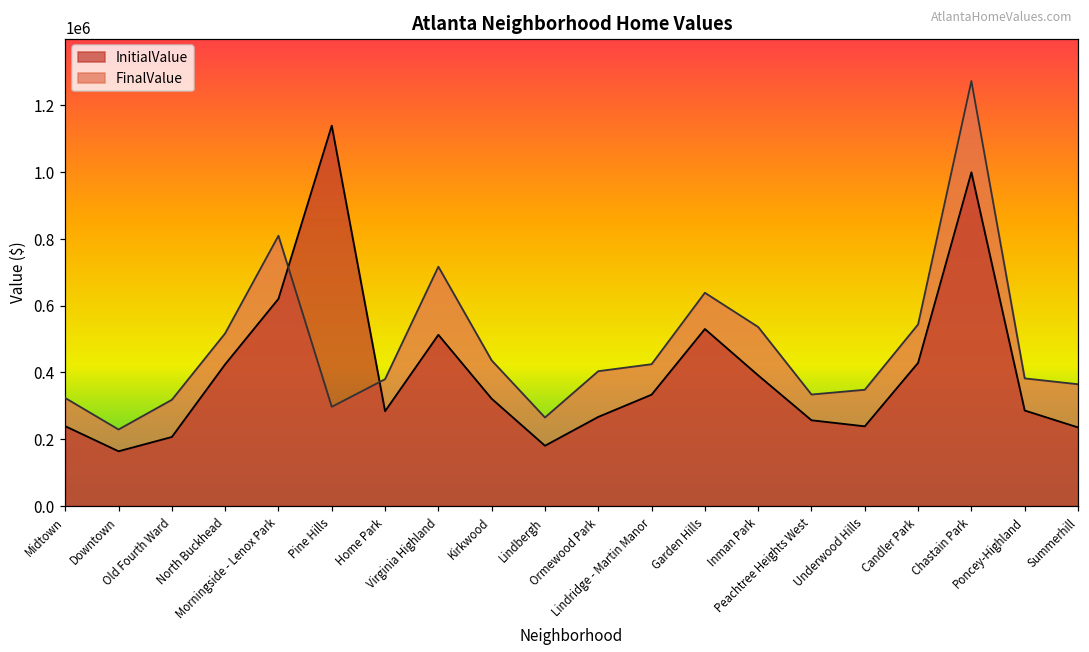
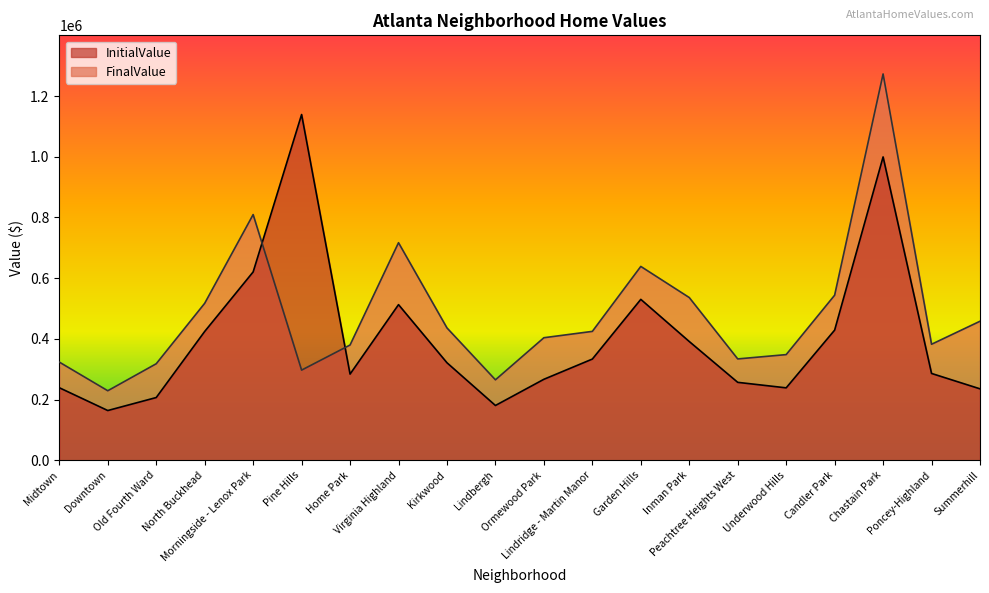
FinalValue, Summerhill: 360000 -> 460000
